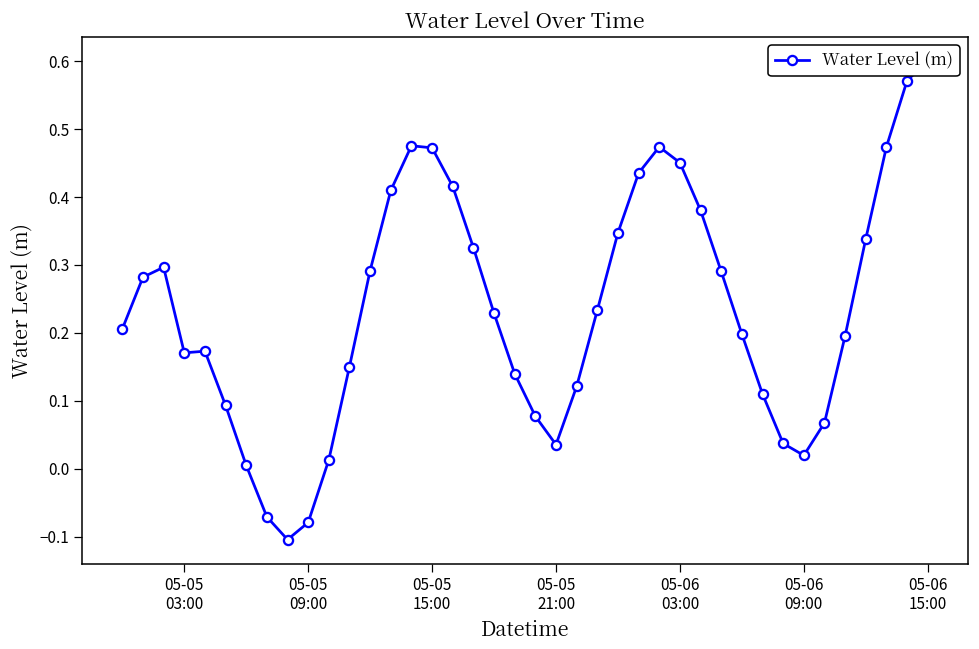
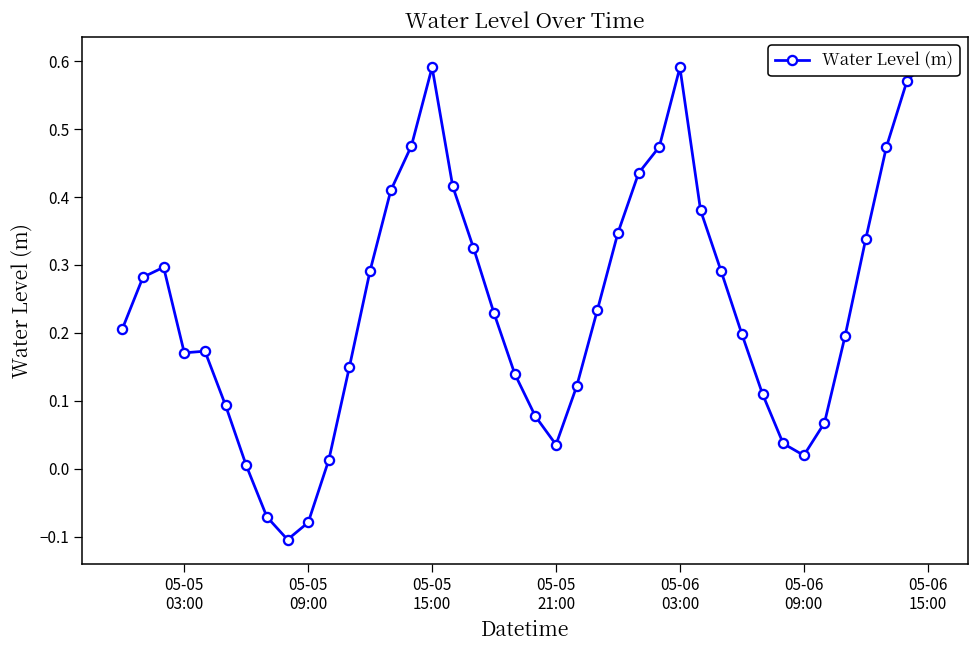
05-05 15:00: 0.47 -> 0.59
05-06 03:00: 0.45 -> 0.59
